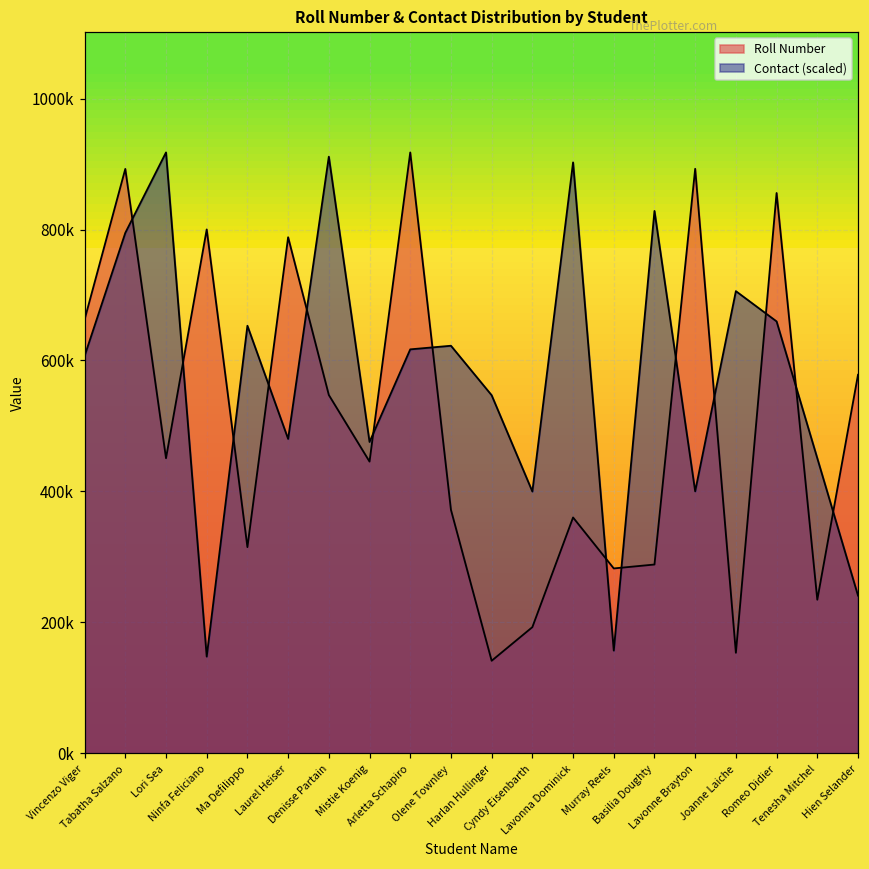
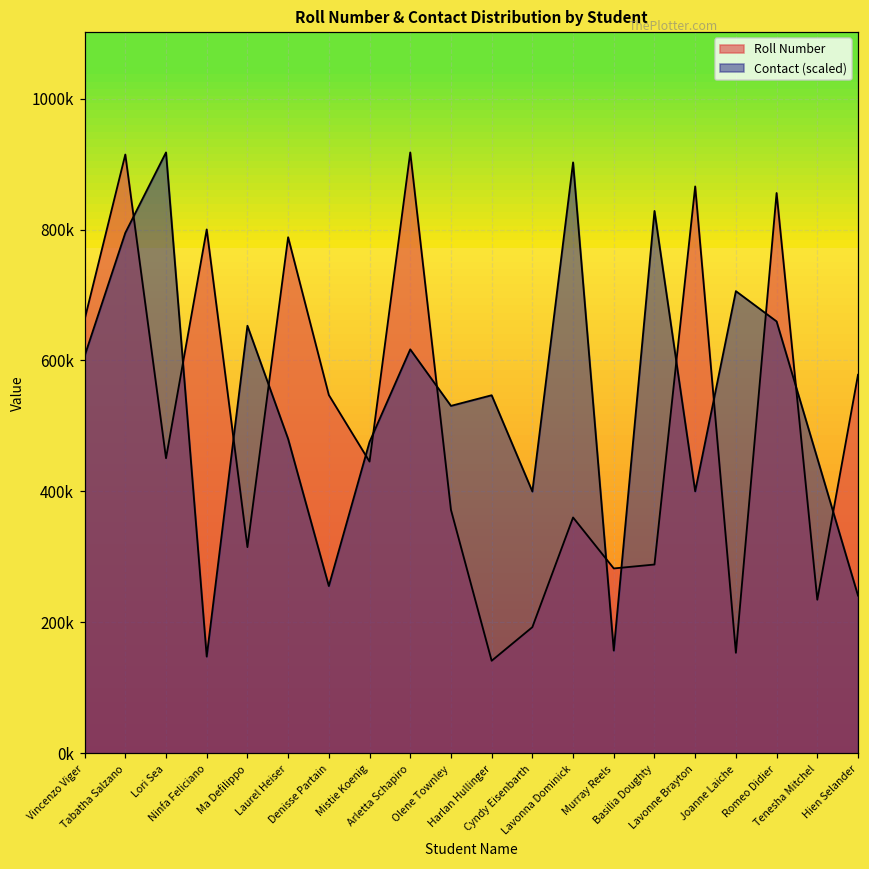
Roll Number, Tabatha Salzano: 890000 -> 910000
Contact (scaled), Denisse Partain: 910000 -> 260000
Contact (scaled), Olene Townley: 620000 -> 530000
Roll Number, Lavonne Brayton: 890000 -> 870000
